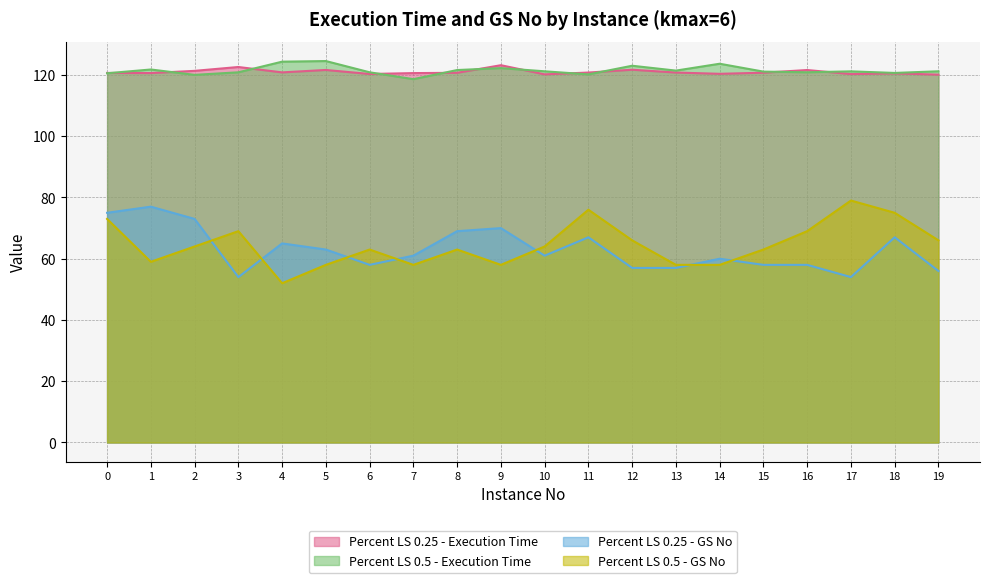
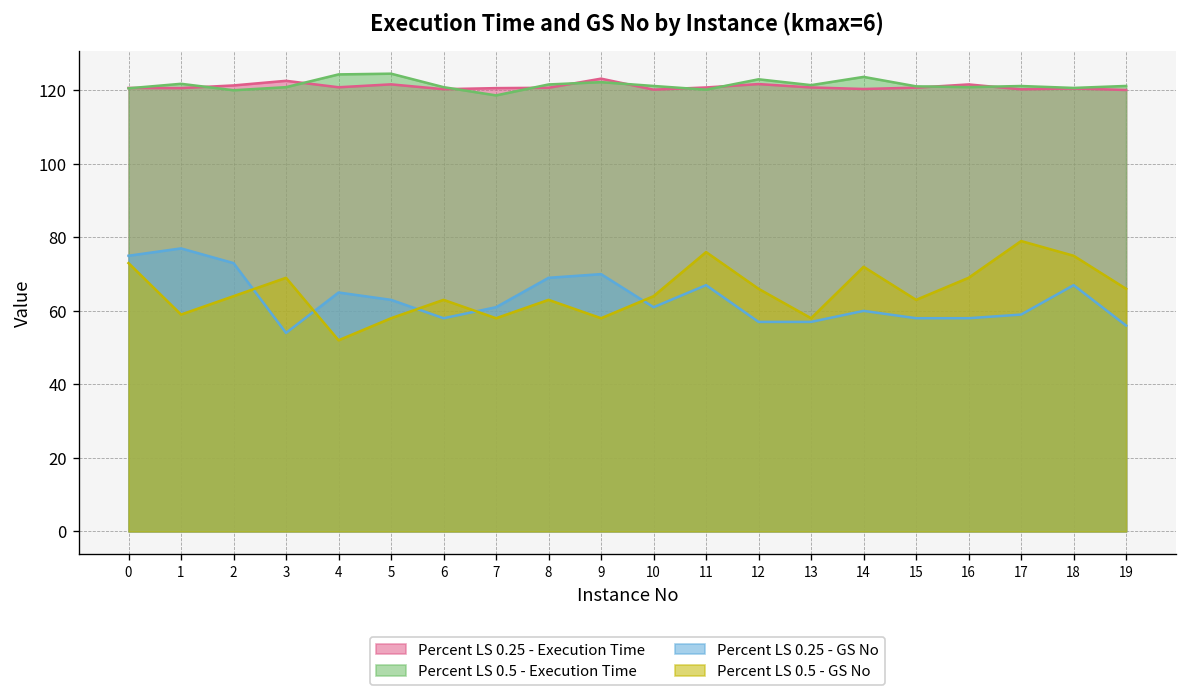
Percent LS 0.5 - GS No, 14: 58 -> 72
Percent LS 0.25 - GS No, 17: 54 -> 59
